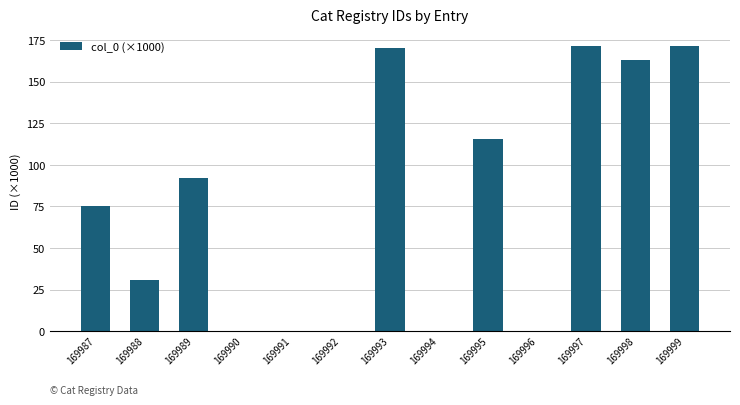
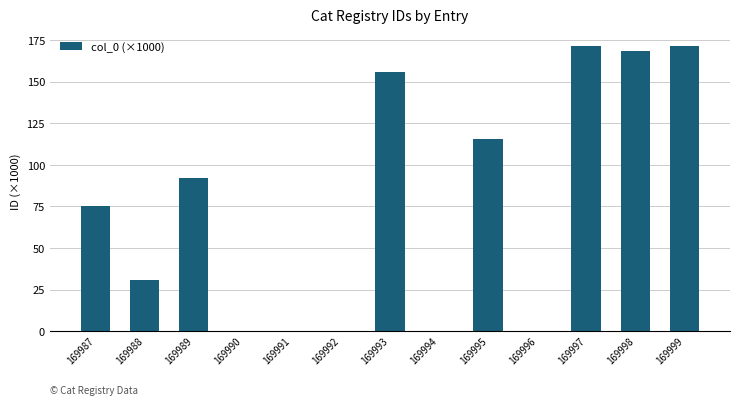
169993: 170 -> 156
169998: 163 -> 169
